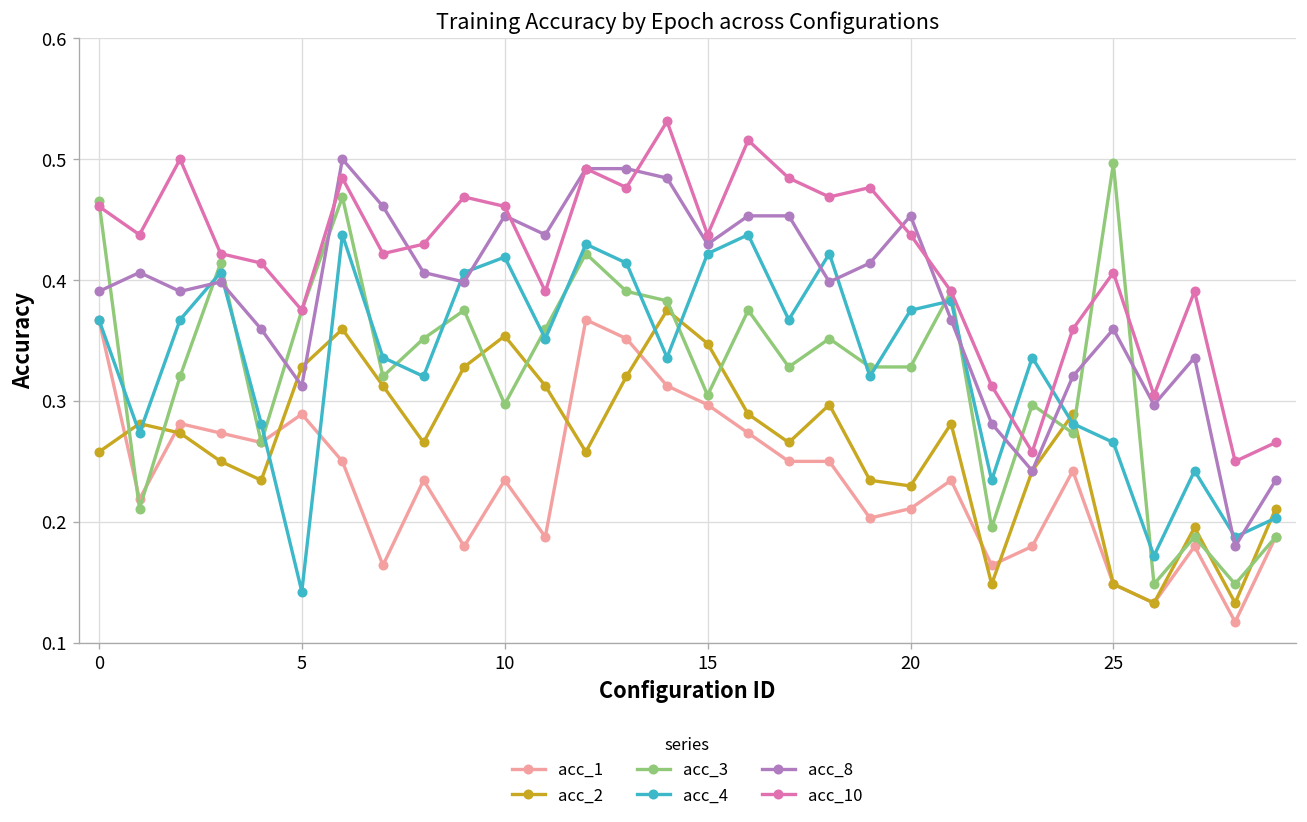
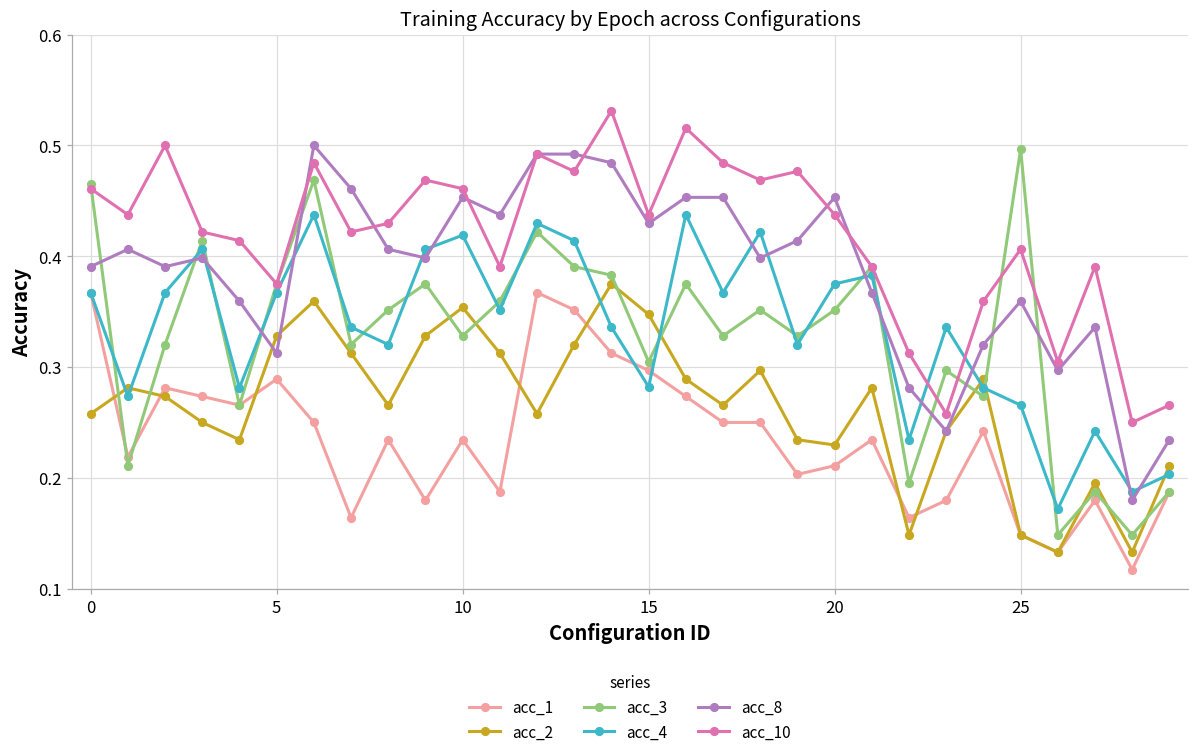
acc_4, 5: 0.142 -> 0.367
acc_3, 10: 0.297 -> 0.328
acc_4, 15: 0.422 -> 0.282
acc_3, 20: 0.328 -> 0.351
